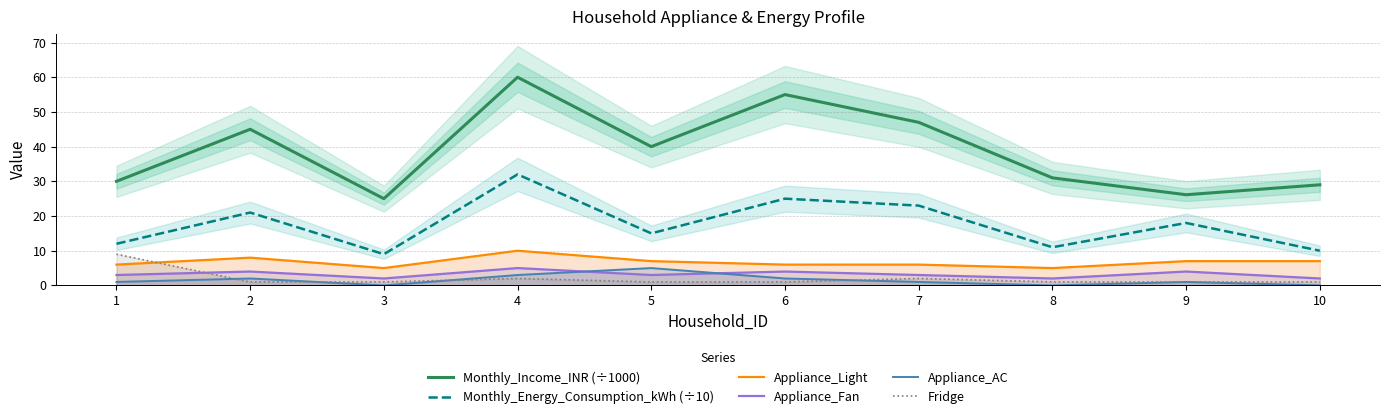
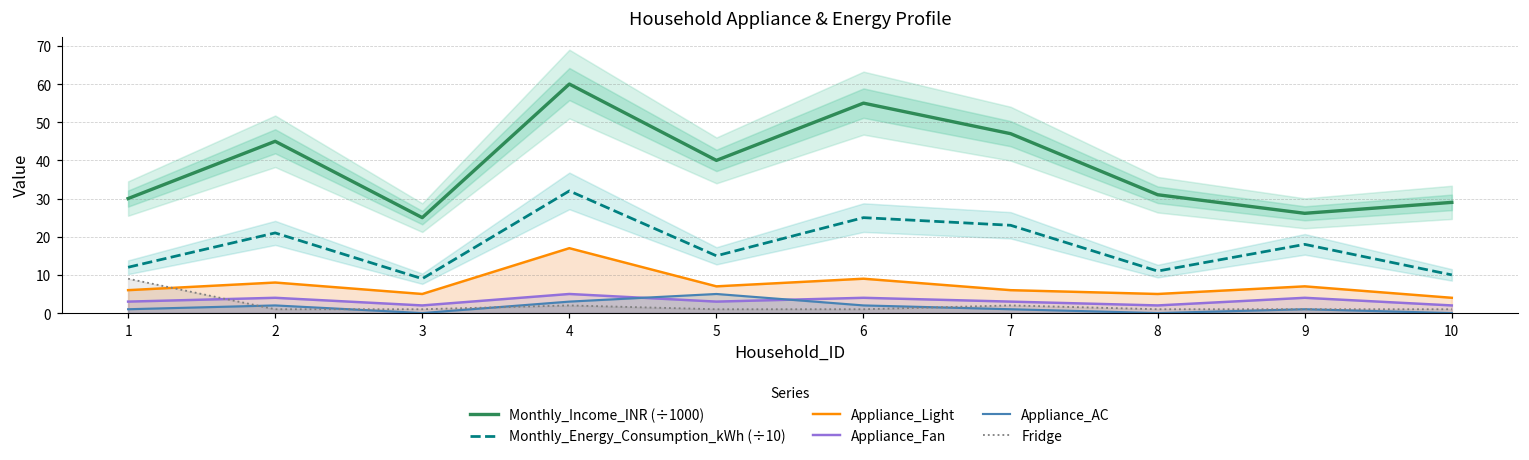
Appliance_Light, 4: 10 -> 17
Appliance_Light, 6: 6 -> 9
Appliance_Light, 10: 7 -> 4
